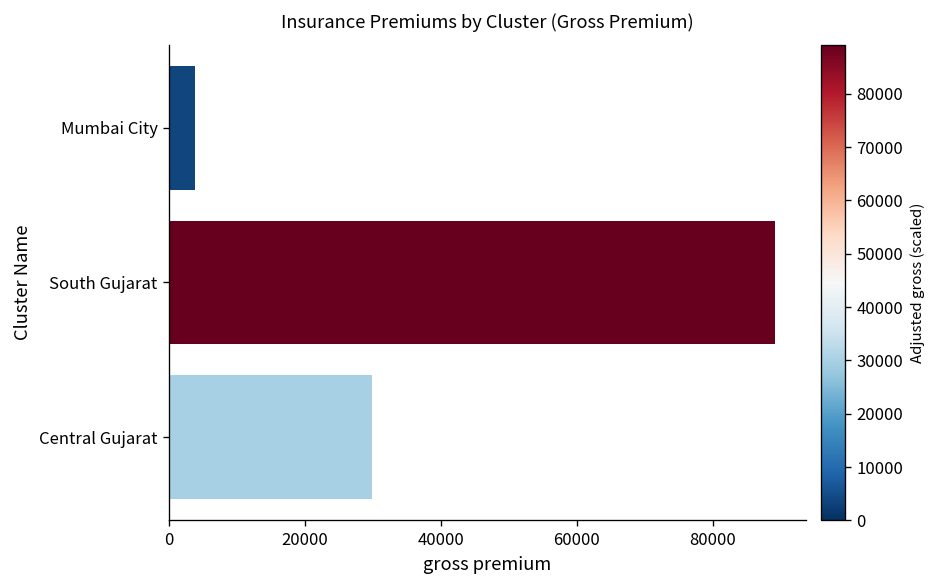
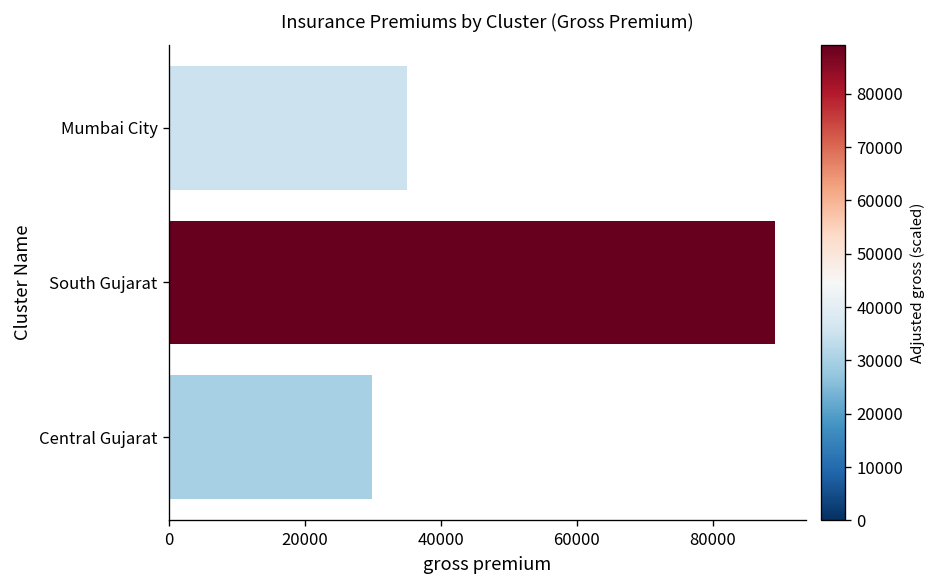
Mumbai City: 4000 -> 35000
